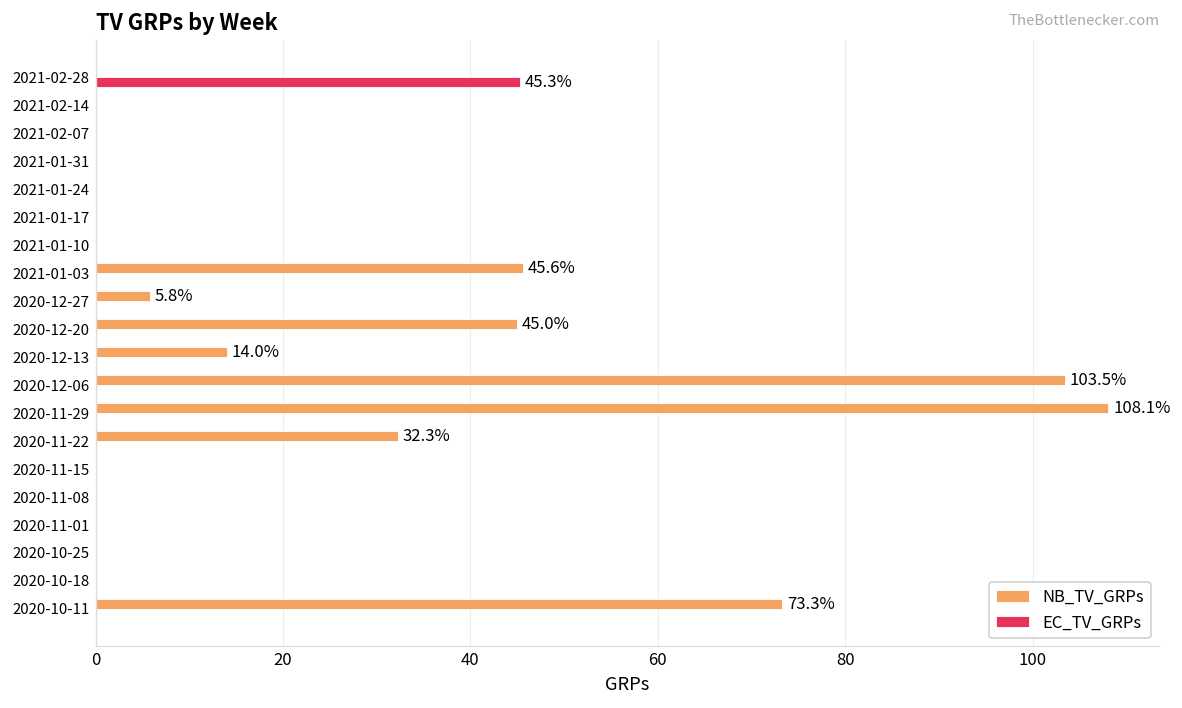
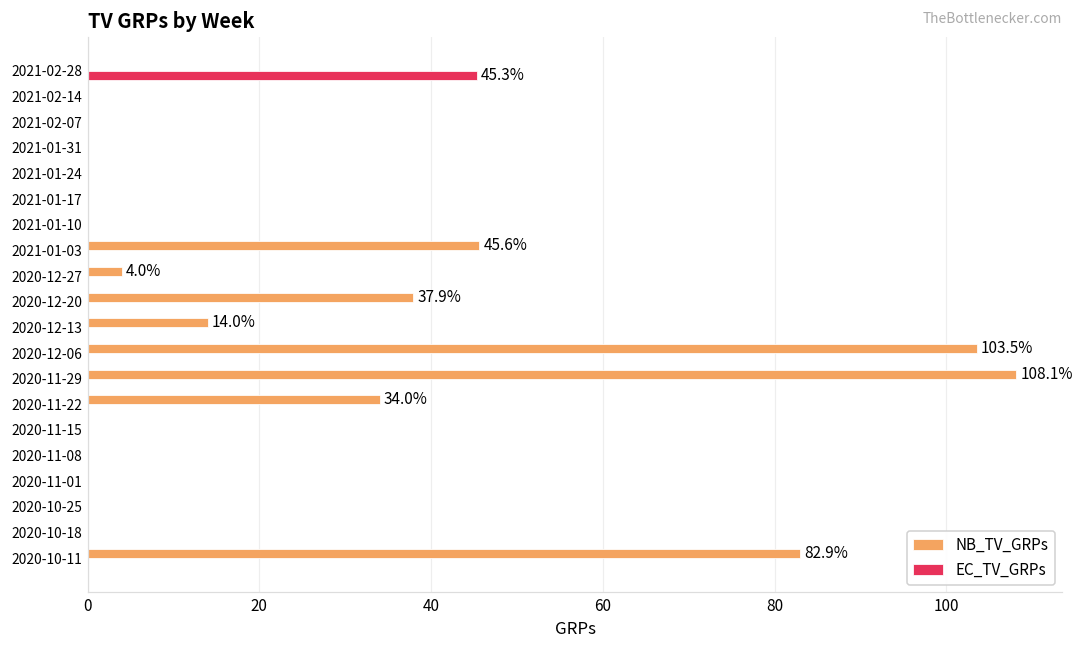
NB_TV_GRPs, 2020-12-27: 5.8% -> 4.0%
NB_TV_GRPs, 2020-12-20: 45.0% -> 37.9%
NB_TV_GRPs, 2020-11-22: 32.3% -> 34.0%
NB_TV_GRPs, 2020-10-11: 73.3% -> 82.9%
